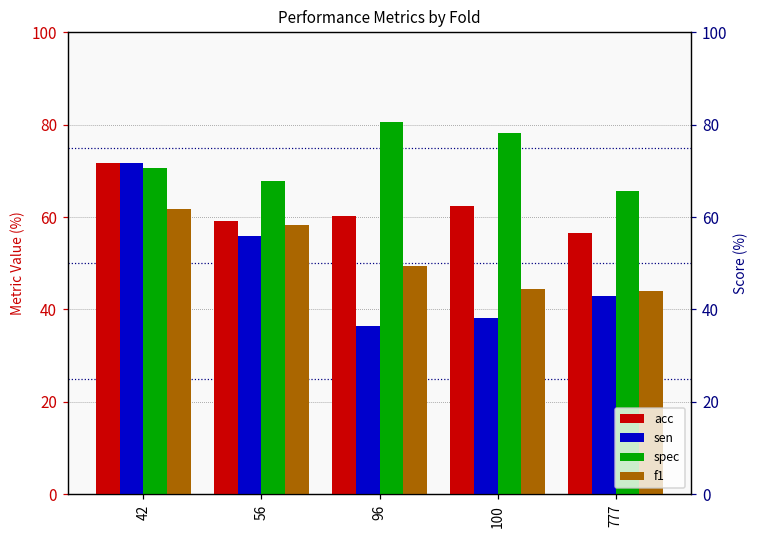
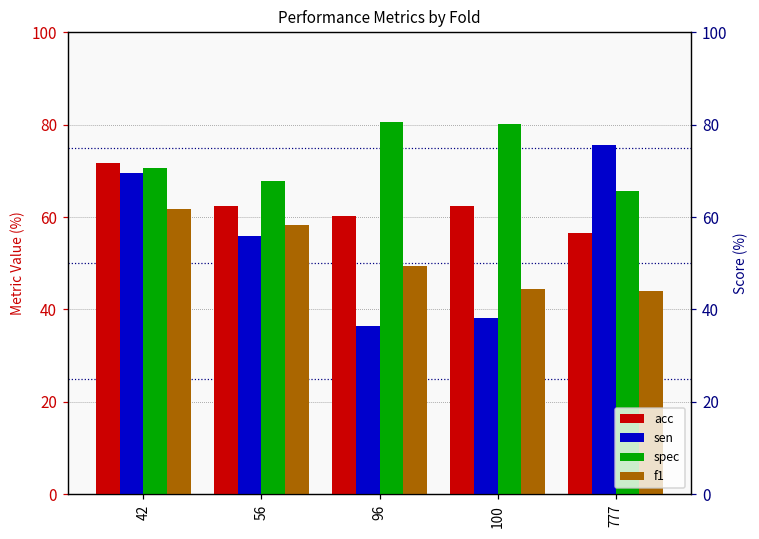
sen, 42: 72 -> 70
acc, 56: 59 -> 62
spec, 100: 78 -> 80
sen, 777: 43 -> 76
